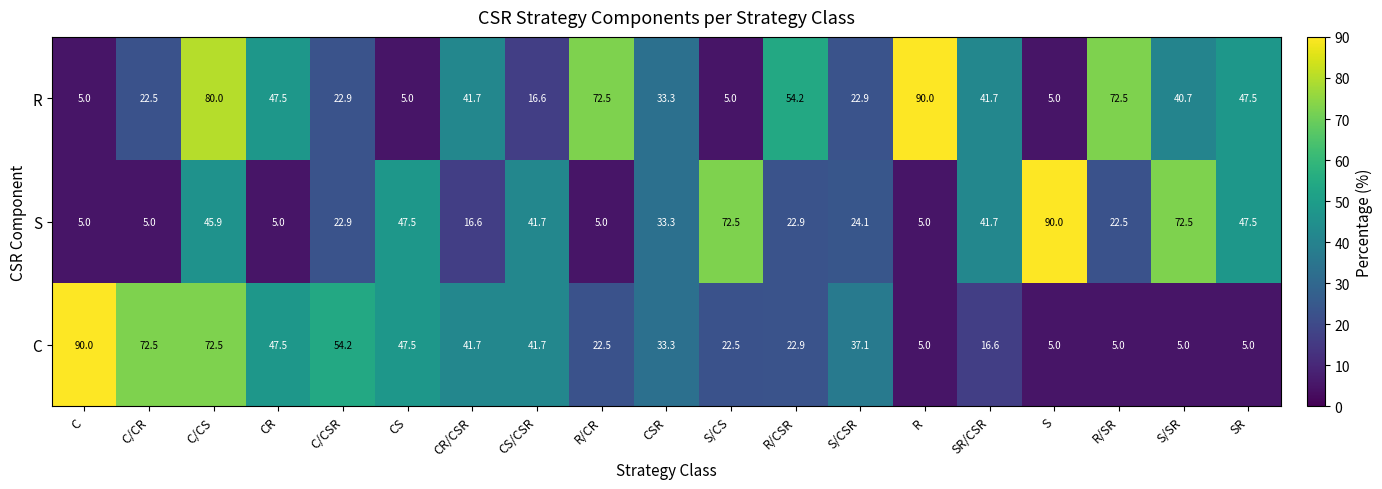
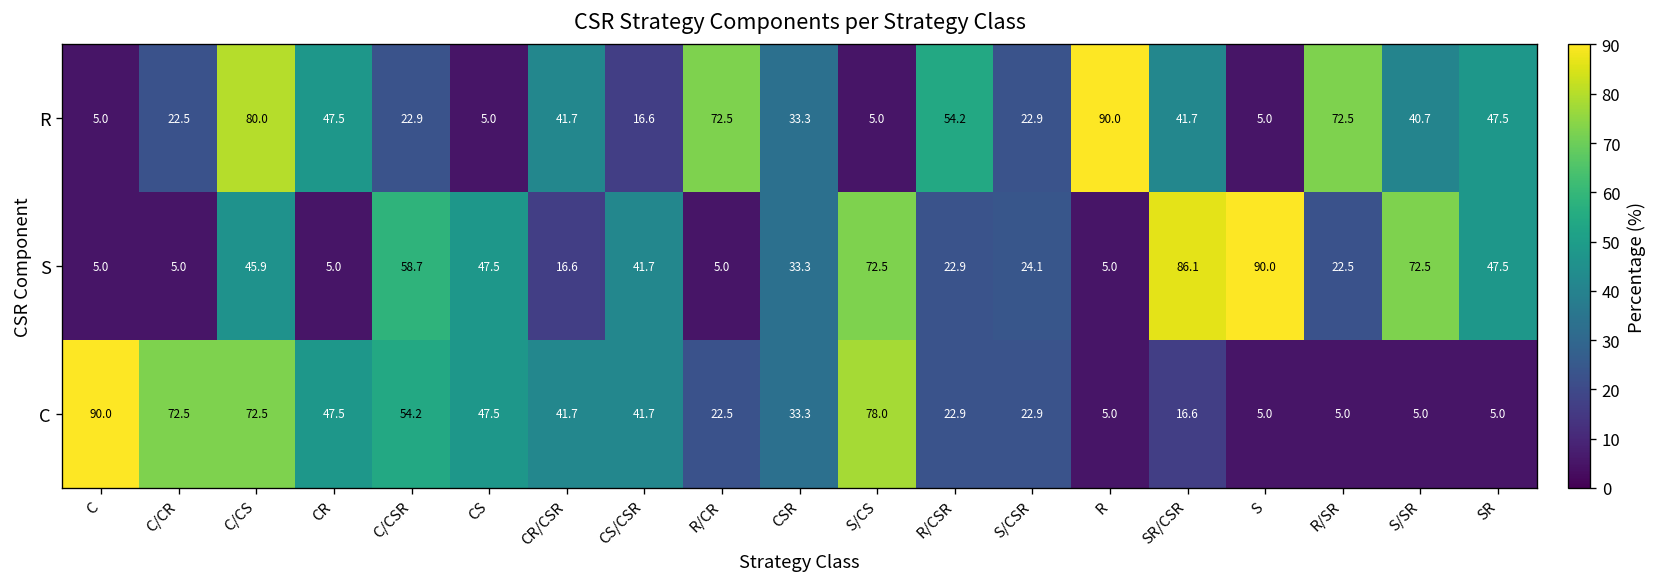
S, C/CSR: 22.9 -> 58.7
S, SR/CSR: 41.7 -> 86.1
C, S/CS: 22.5 -> 78.0
C, S/CSR: 37.1 -> 22.9
